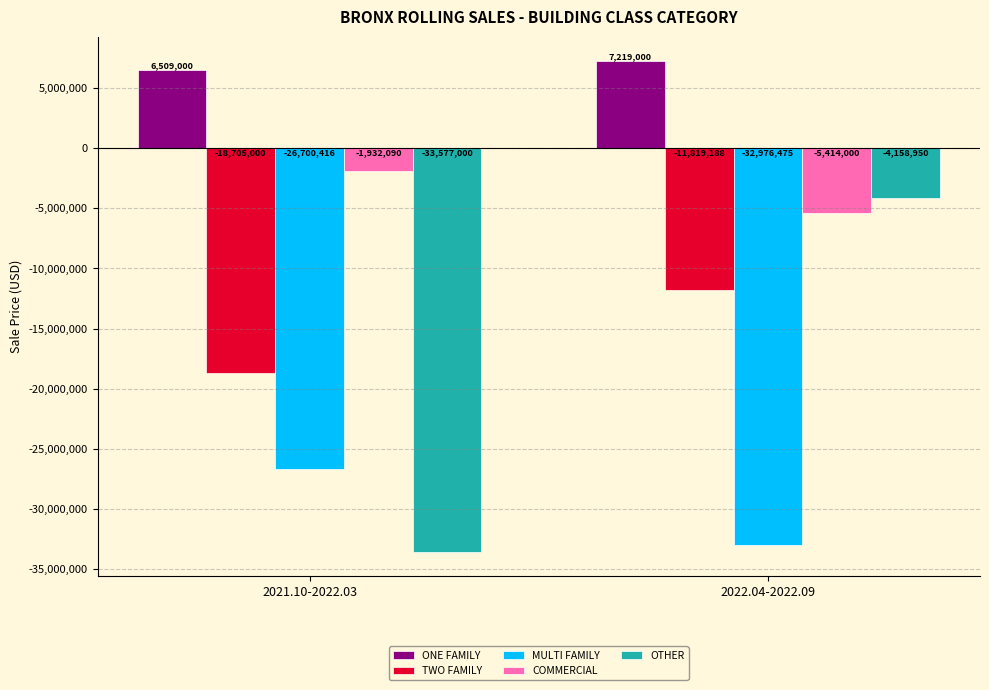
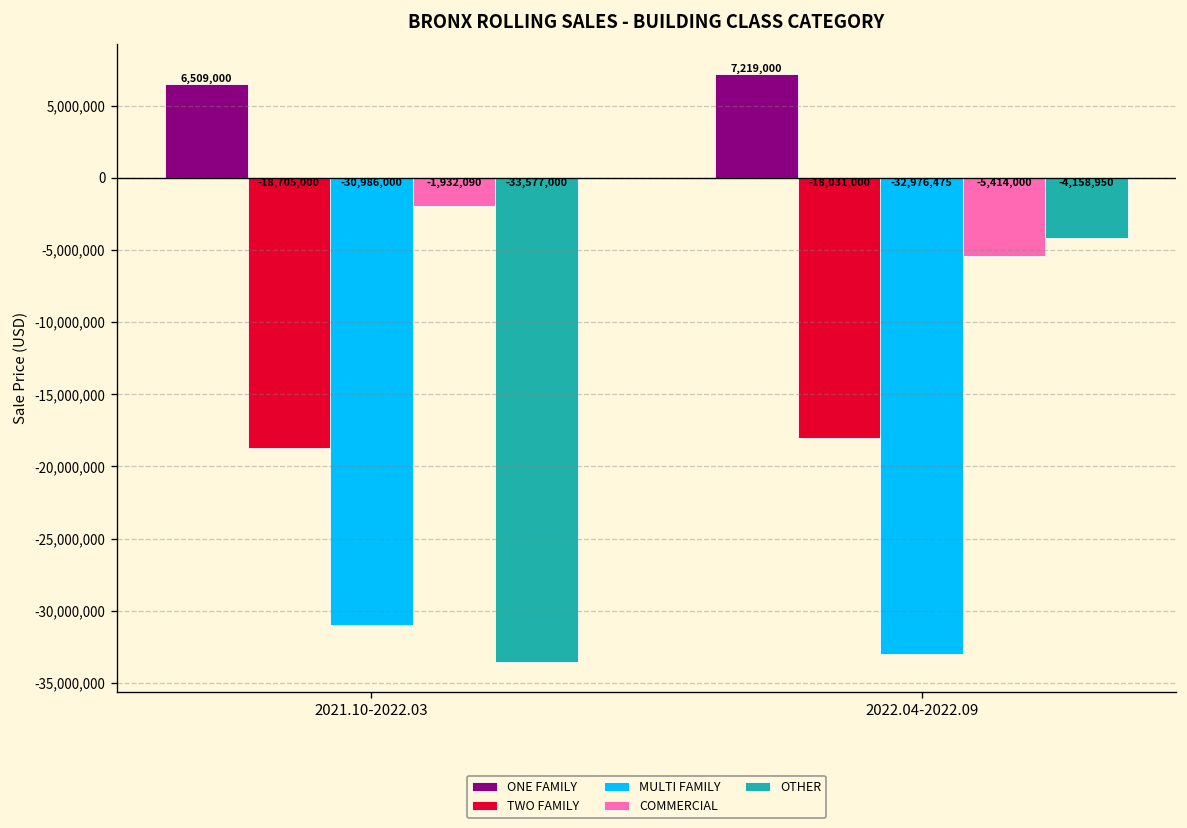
MULTI FAMILY, 2021.10-2022.03: -26,700,416 -> -30,986,000
TWO FAMILY, 2022.04-2022.09: -11,819,188 -> -18,031,000
